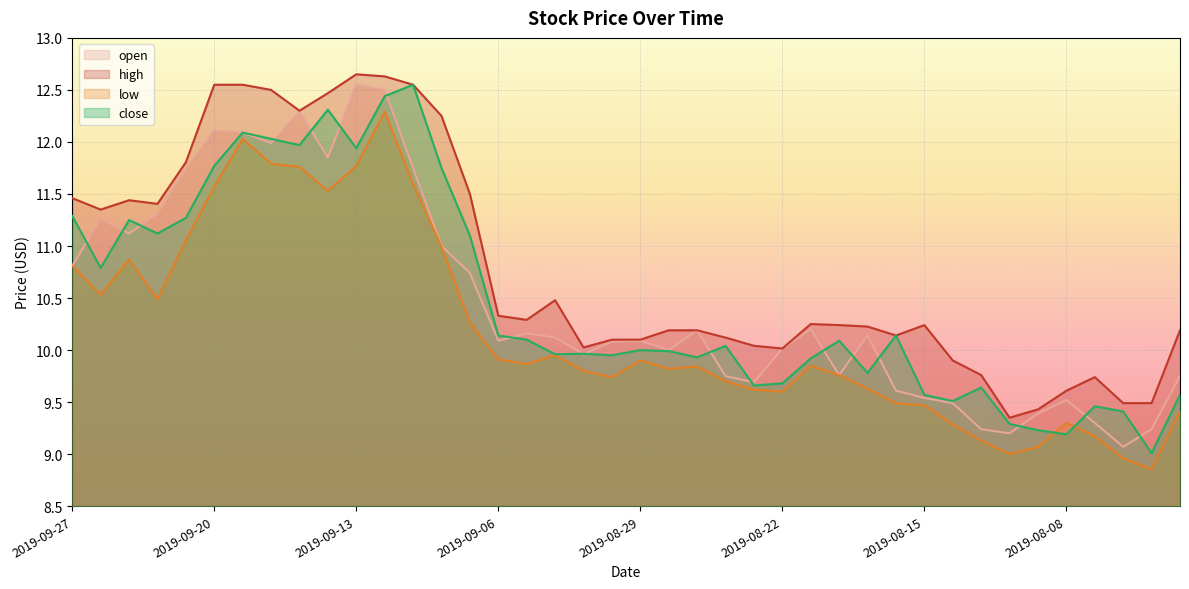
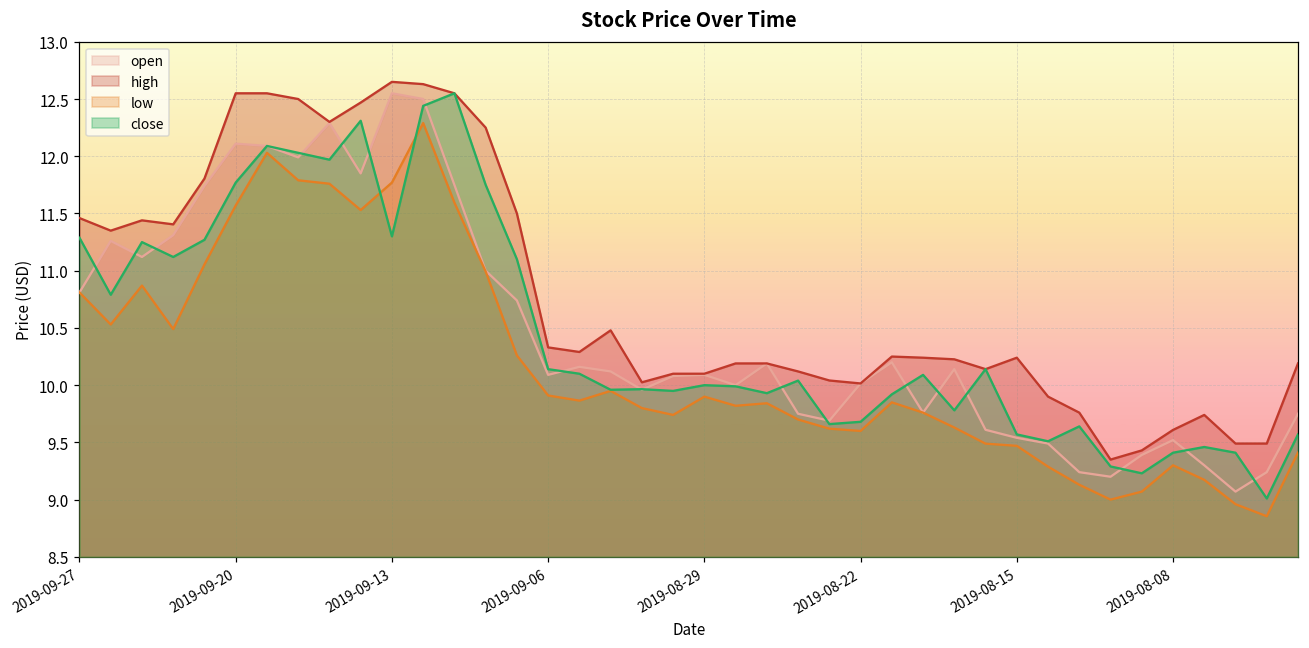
close, 2019-09-13: 11.94 -> 11.30
close, 2019-08-08: 9.19 -> 9.41
